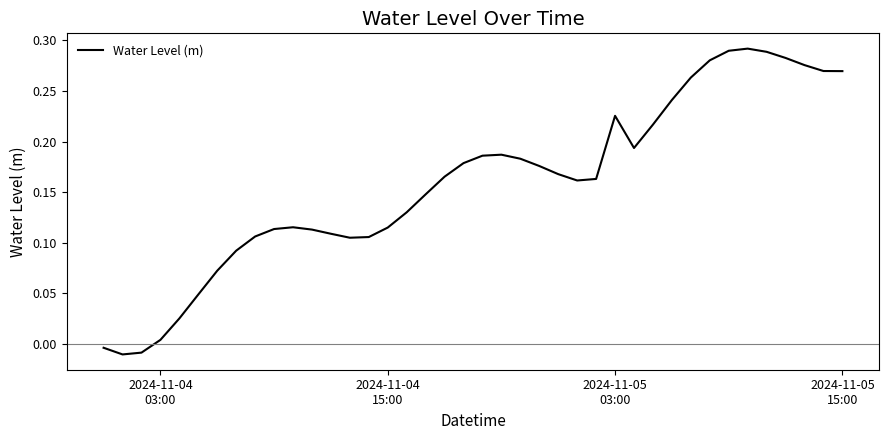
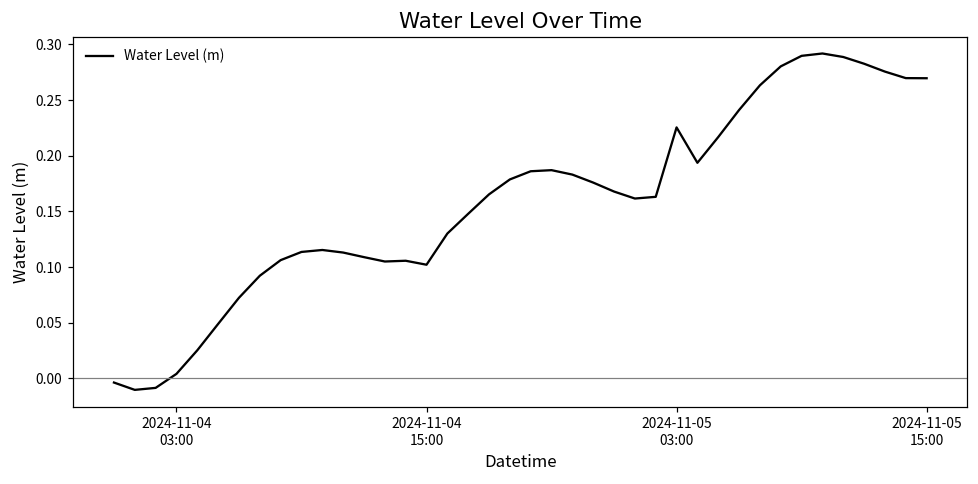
2024-11-04 15:00: 0.115 -> 0.102
